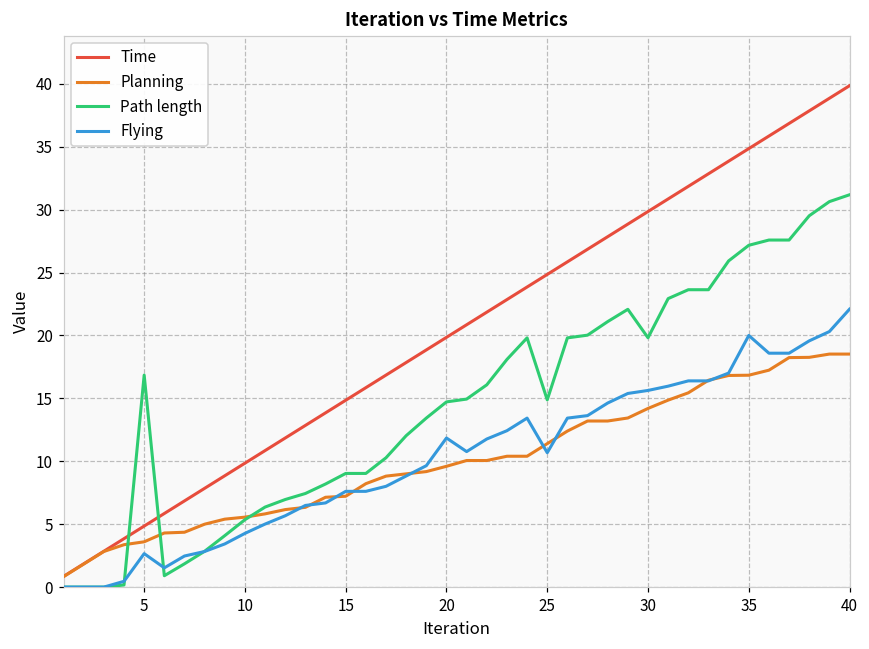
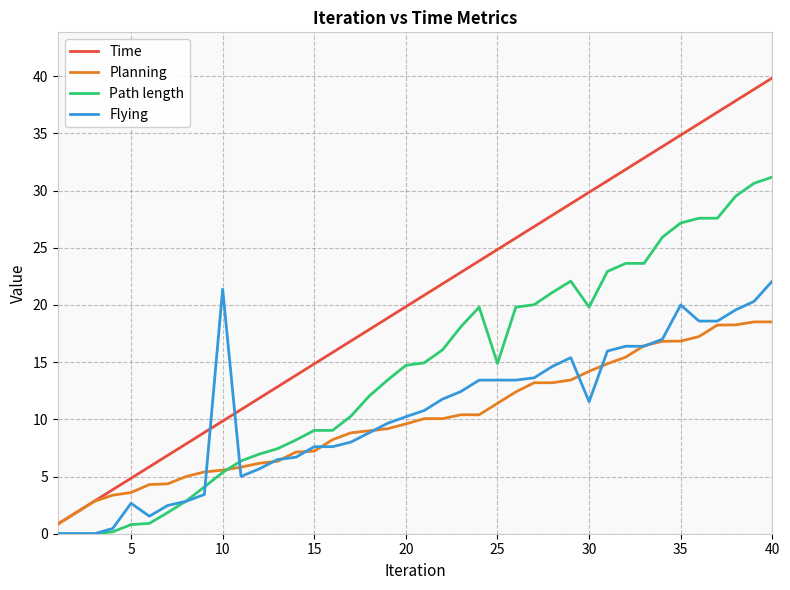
Path length, 5: 16.8 -> 0.8
Flying, 10: 4.3 -> 21.4
Flying, 20: 11.9 -> 10.2
Flying, 25: 10.7 -> 13.4
Flying, 30: 15.6 -> 11.5
